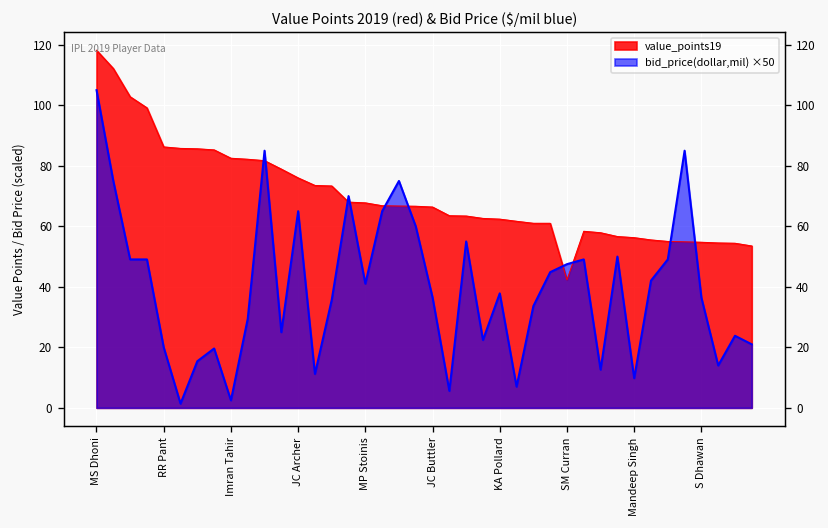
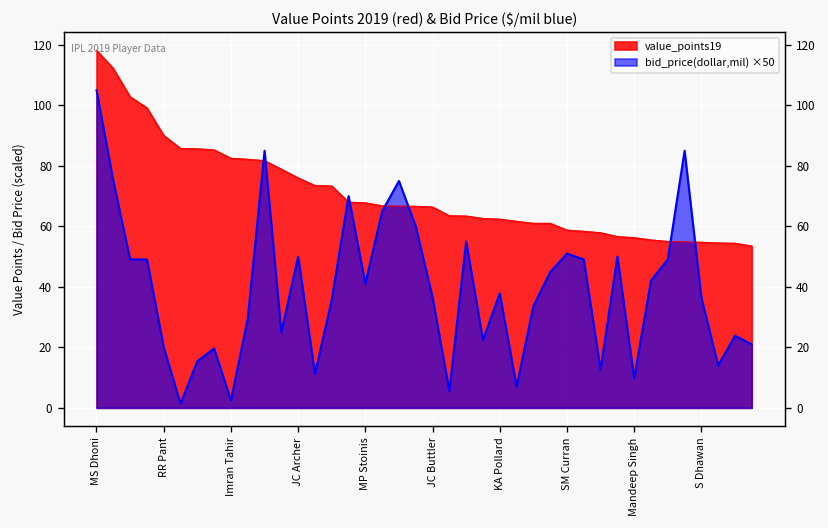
value_points19, RR Pant: 86 -> 90
bid_price(dollar,mil) ×50, JC Archer: 65 -> 50
value_points19, SM Curran: 42 -> 59
bid_price(dollar,mil) ×50, SM Curran: 48 -> 51
